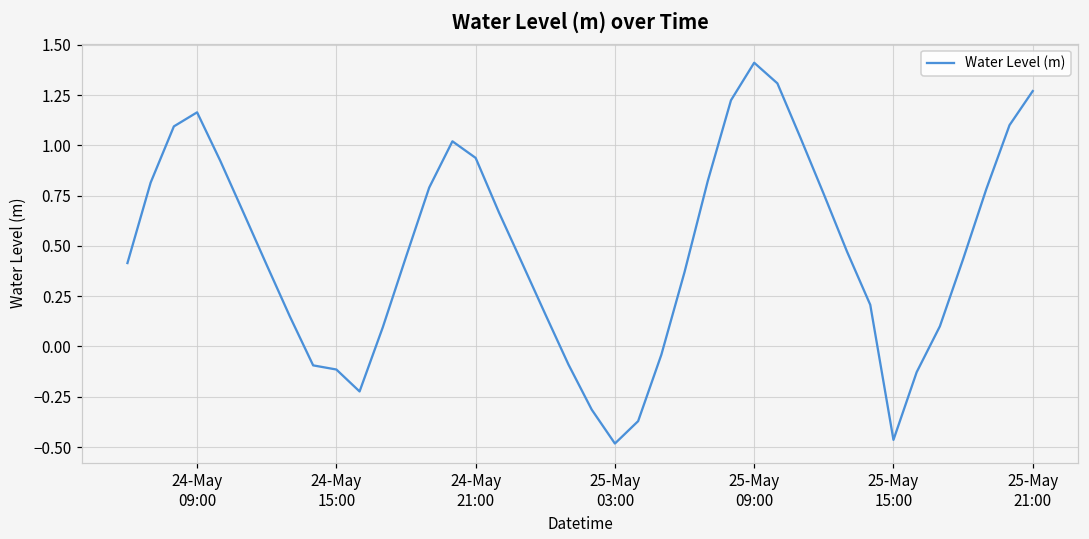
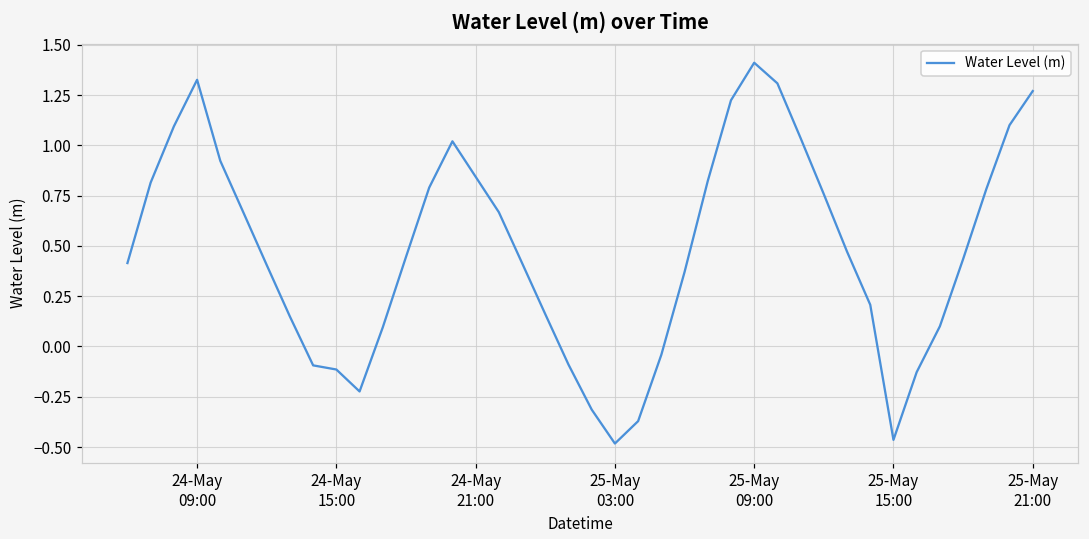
24-May 09:00: 1.16 -> 1.33
24-May 21:00: 0.94 -> 0.84
